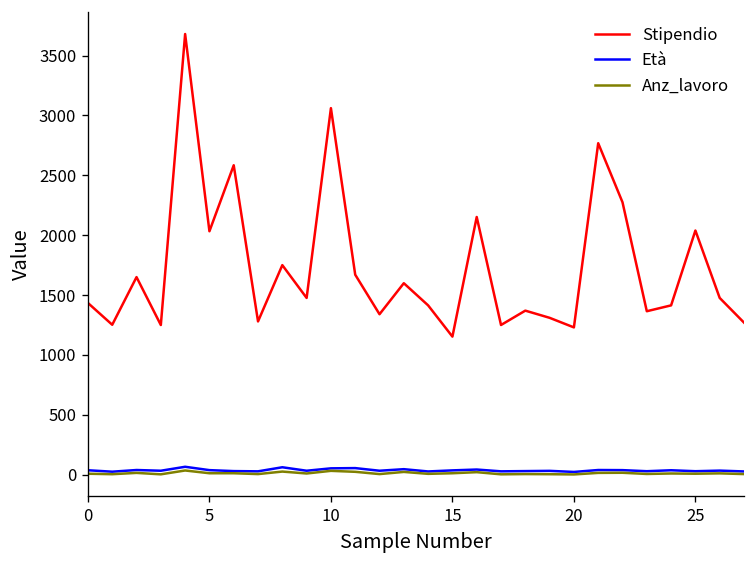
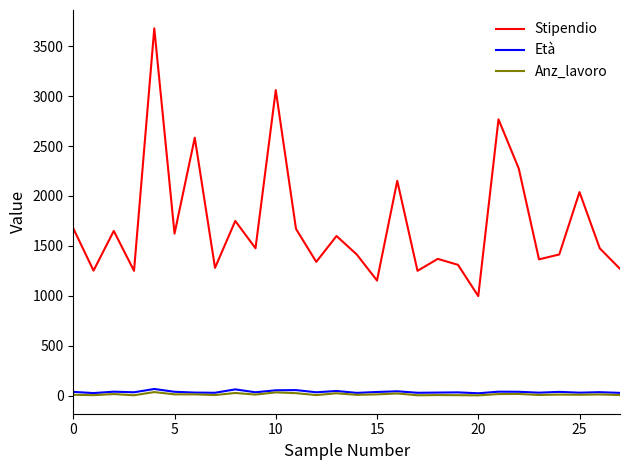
Stipendio, 0: 1400 -> 1700
Stipendio, 5: 2000 -> 1600
Stipendio, 20: 1200 -> 1000
